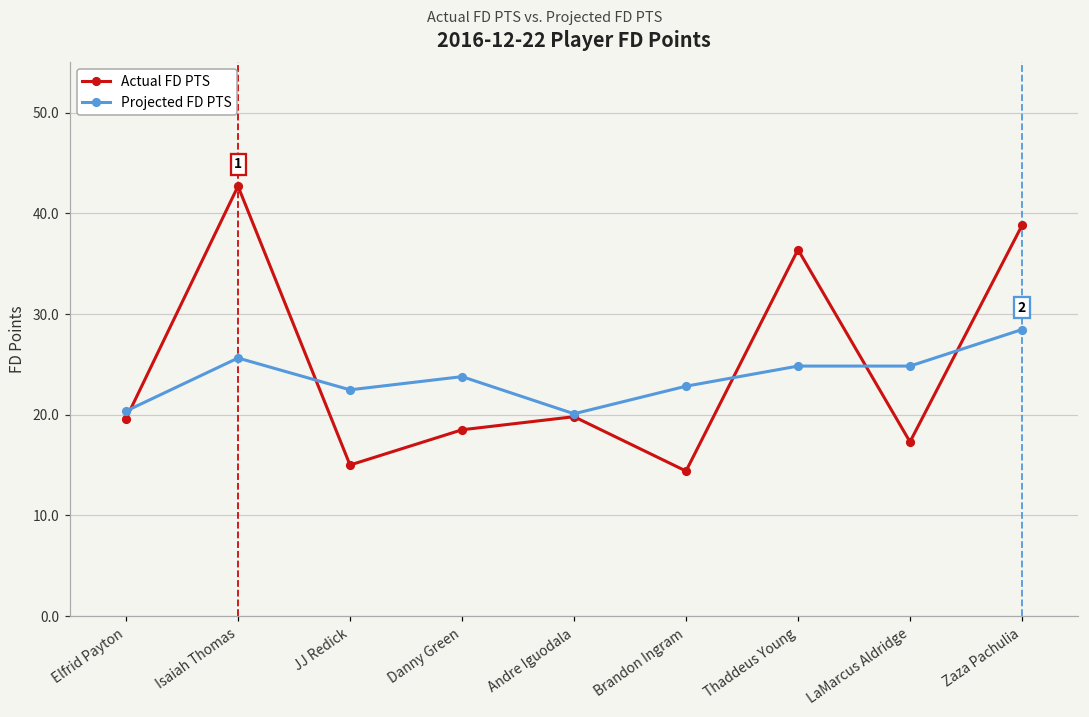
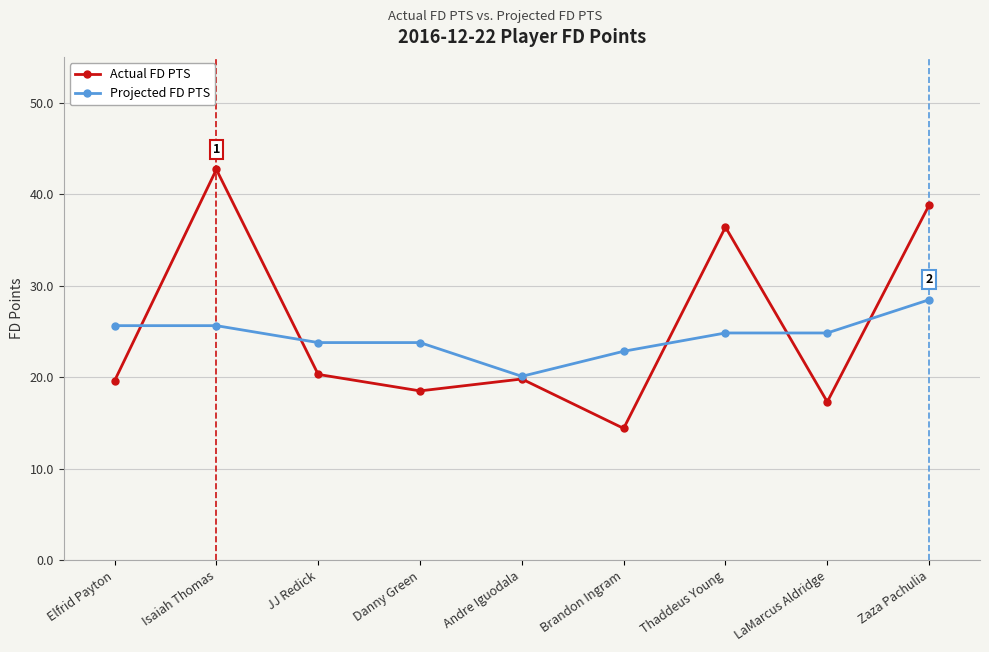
Projected FD PTS, Elfrid Payton: 20 -> 26
Actual FD PTS, JJ Redick: 15 -> 20
Projected FD PTS, JJ Redick: 22 -> 24
